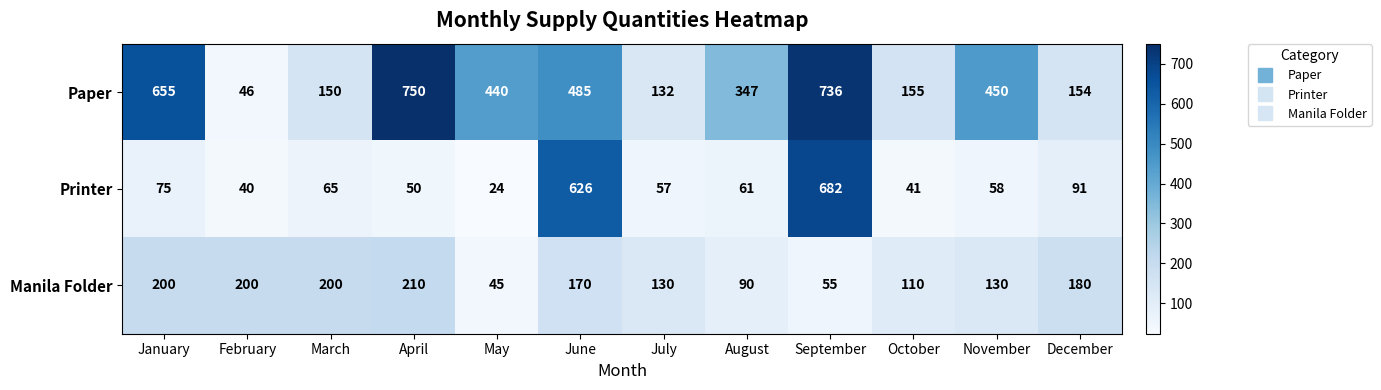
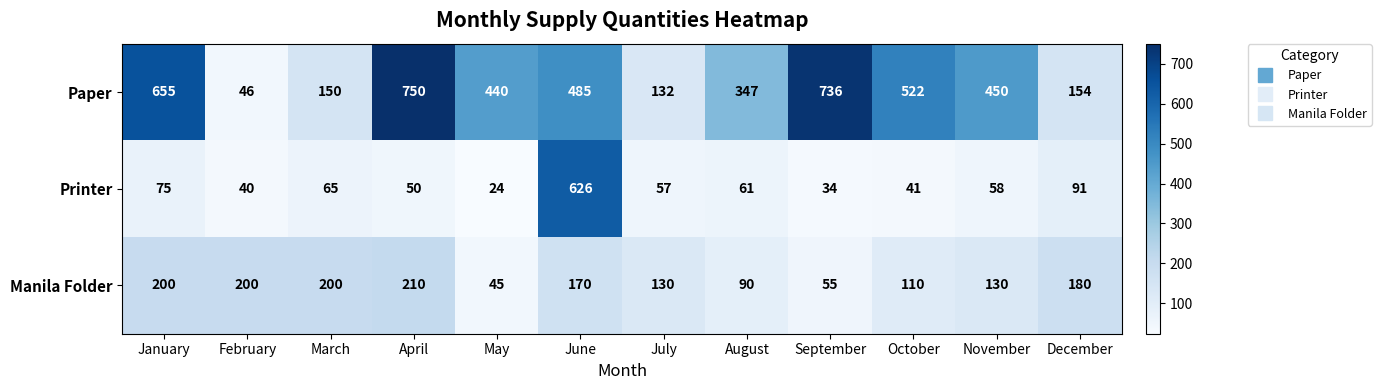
Paper, October: 155 -> 522
Printer, September: 682 -> 34
